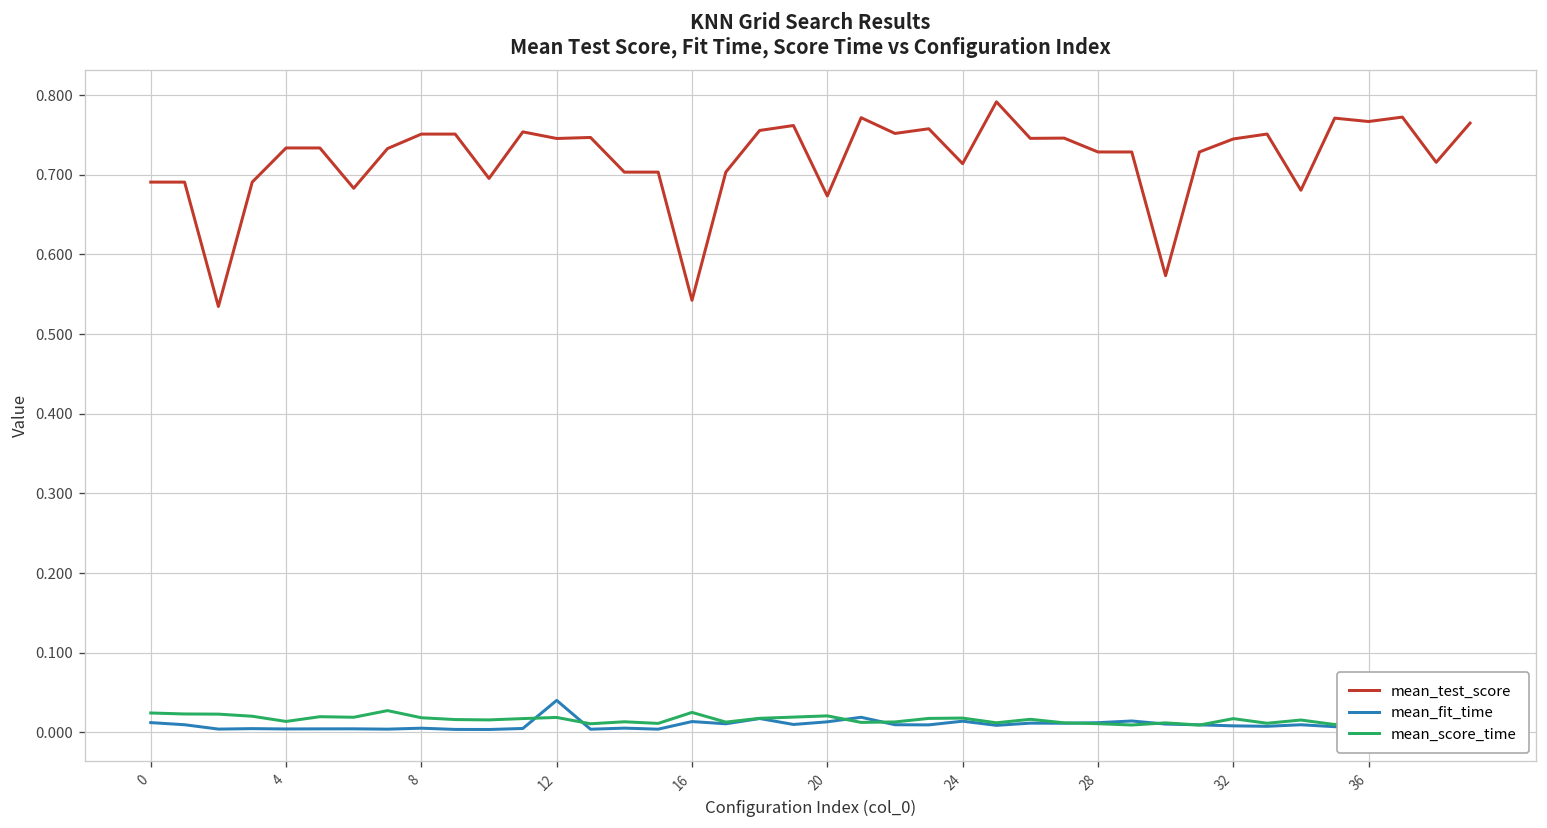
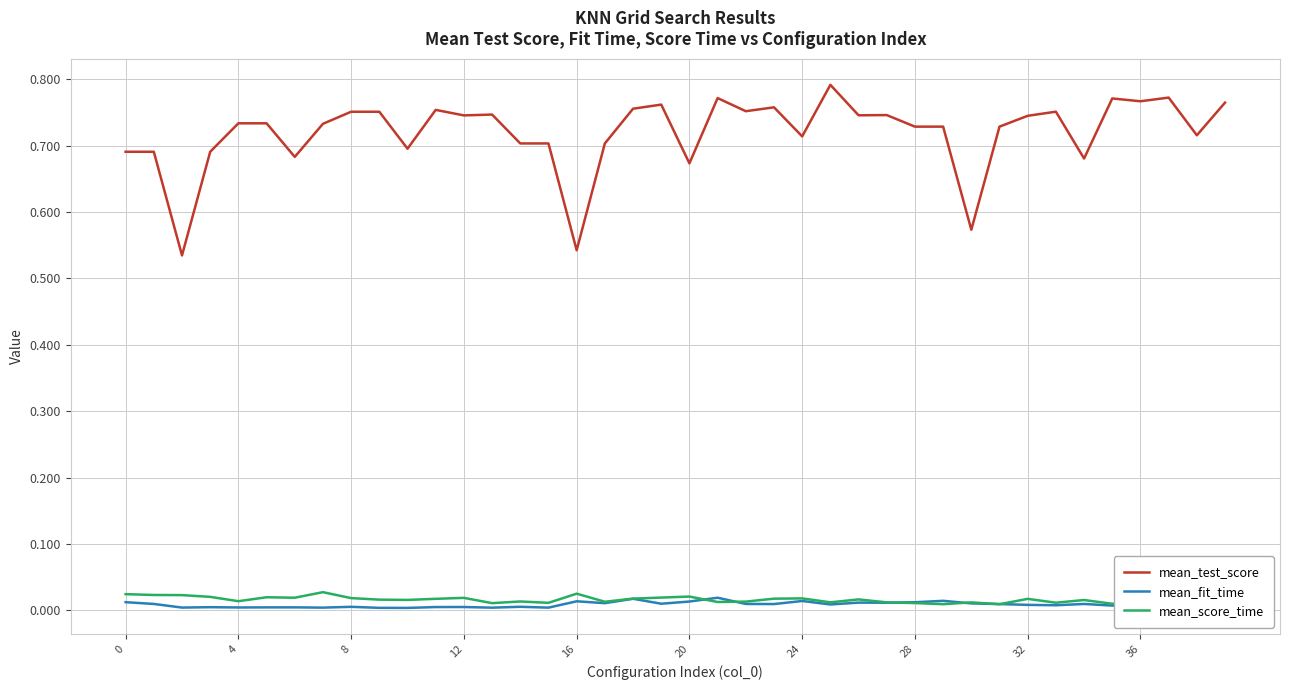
mean_fit_time, 12: 0.04 -> 0.01
